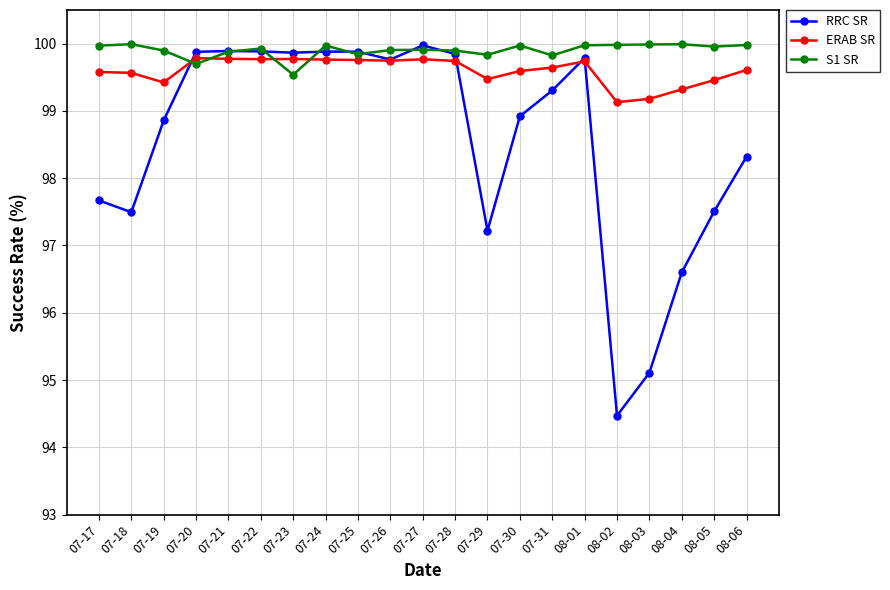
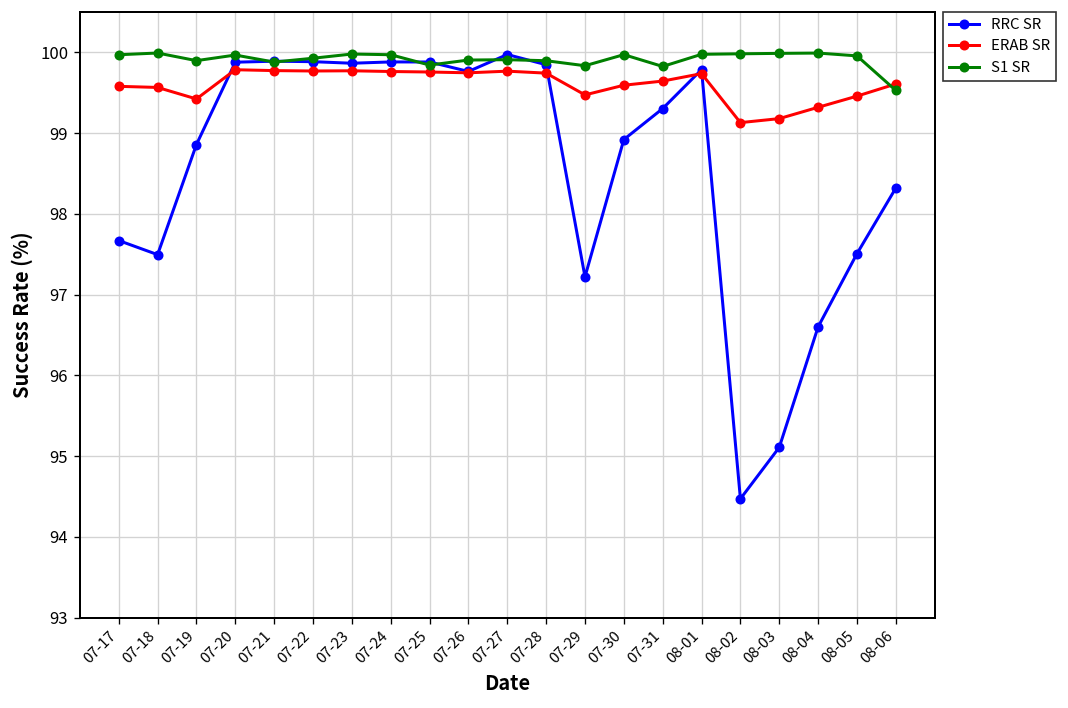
S1 SR, 07-20: 99.7 -> 100.0
S1 SR, 07-23: 99.5 -> 100.0
S1 SR, 08-06: 100.0 -> 99.5
